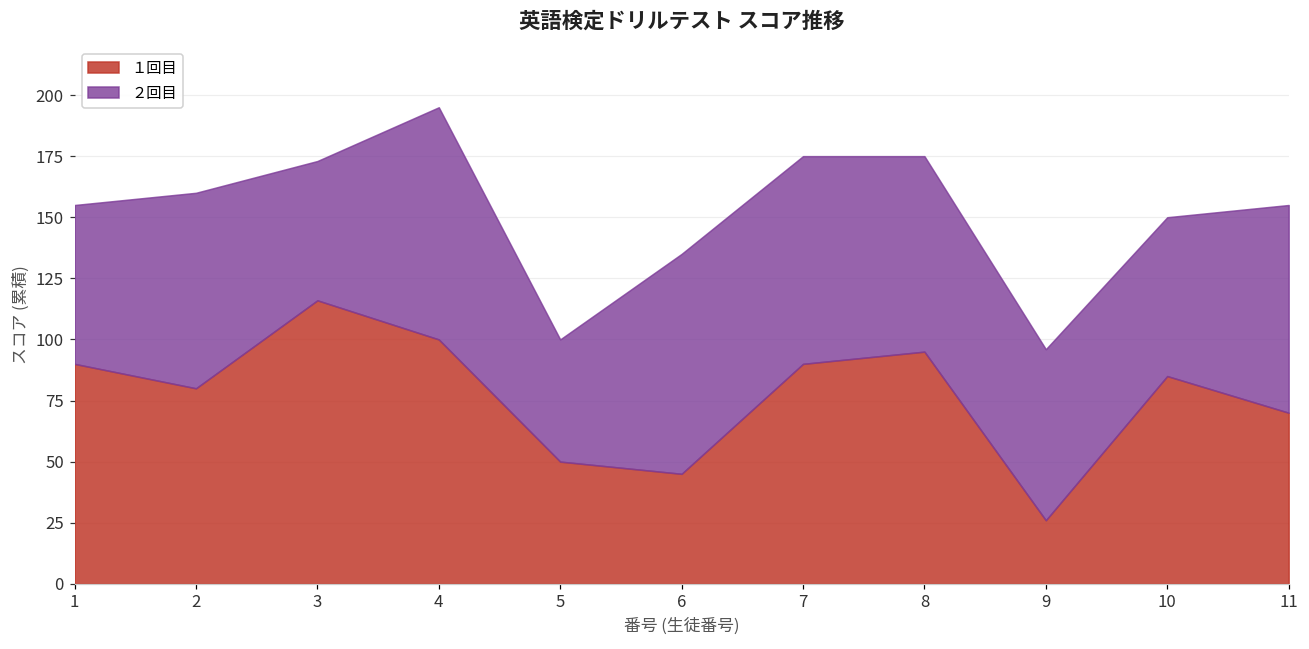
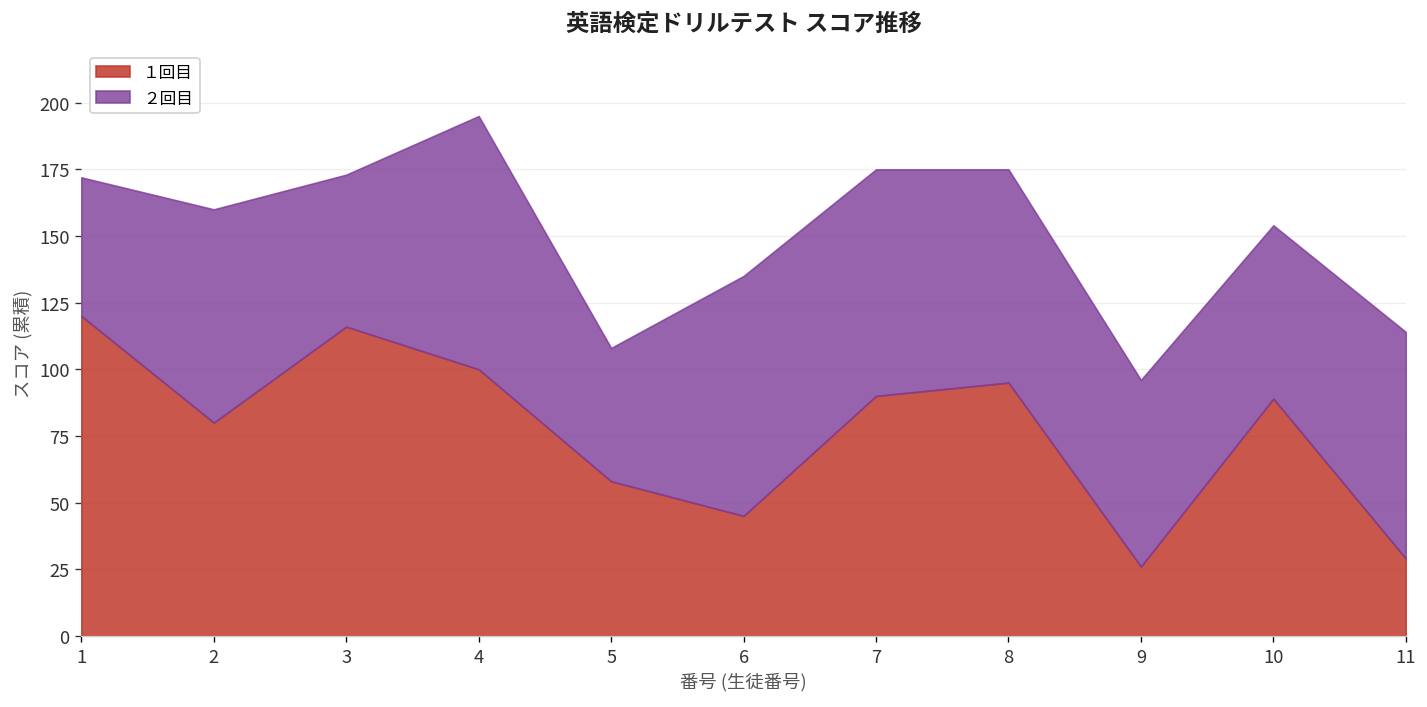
１回目, 1: 90 -> 120
２回目, 1: 65 -> 52
１回目, 5: 50 -> 58
１回目, 10: 85 -> 89
１回目, 11: 70 -> 29
